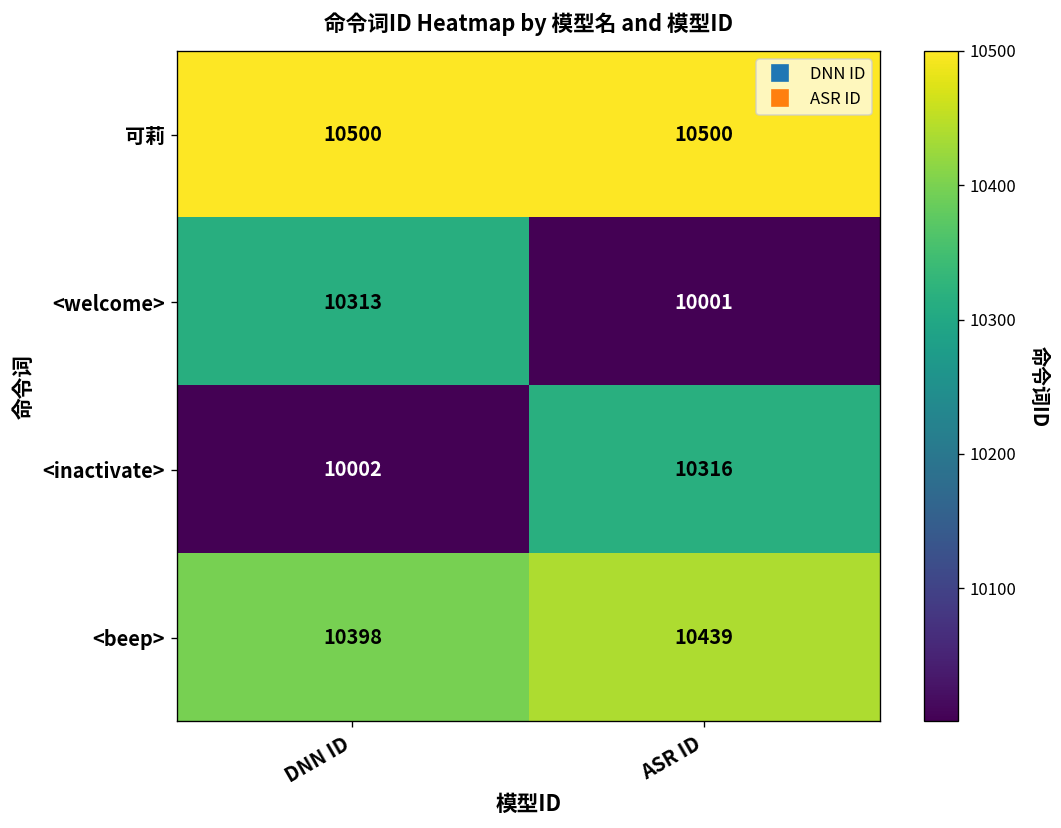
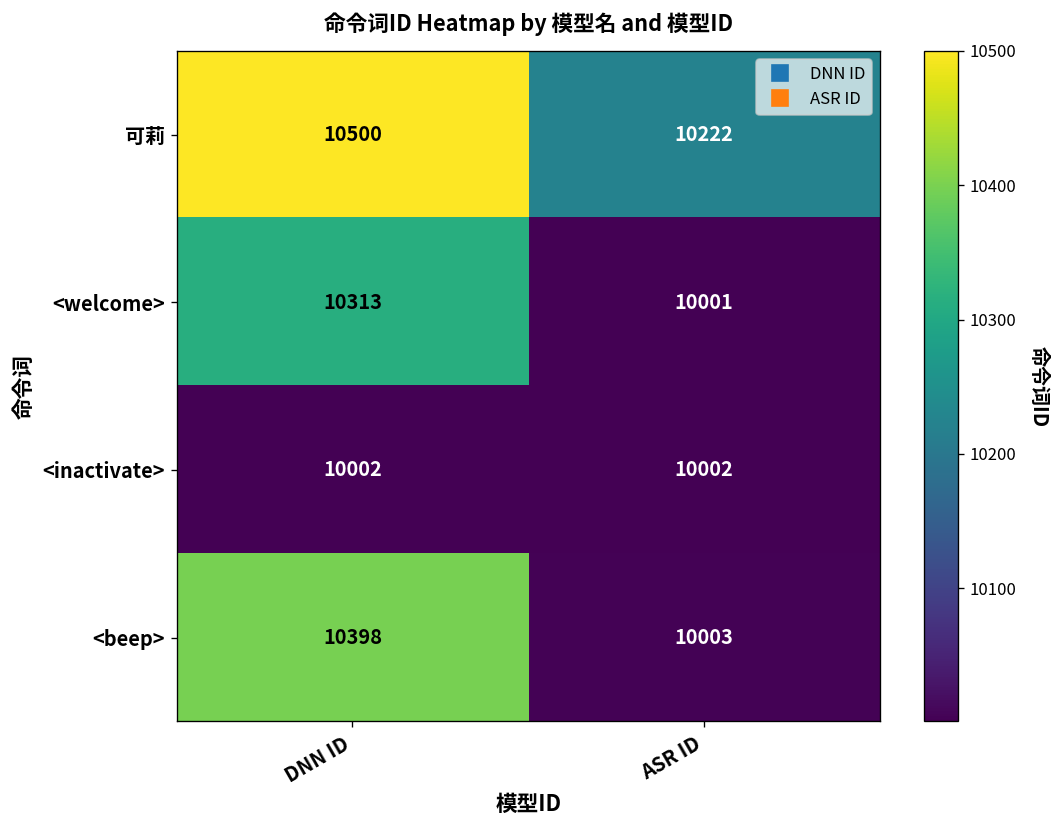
可莉, ASR ID: 10500 -> 10222
<inactivate>, ASR ID: 10316 -> 10002
<beep>, ASR ID: 10439 -> 10003
